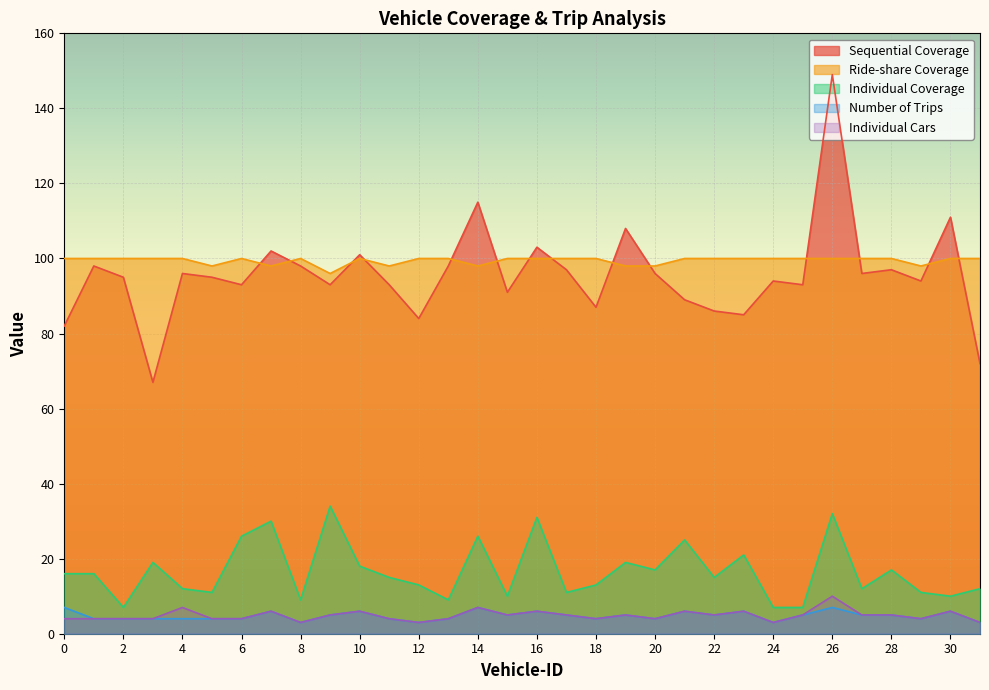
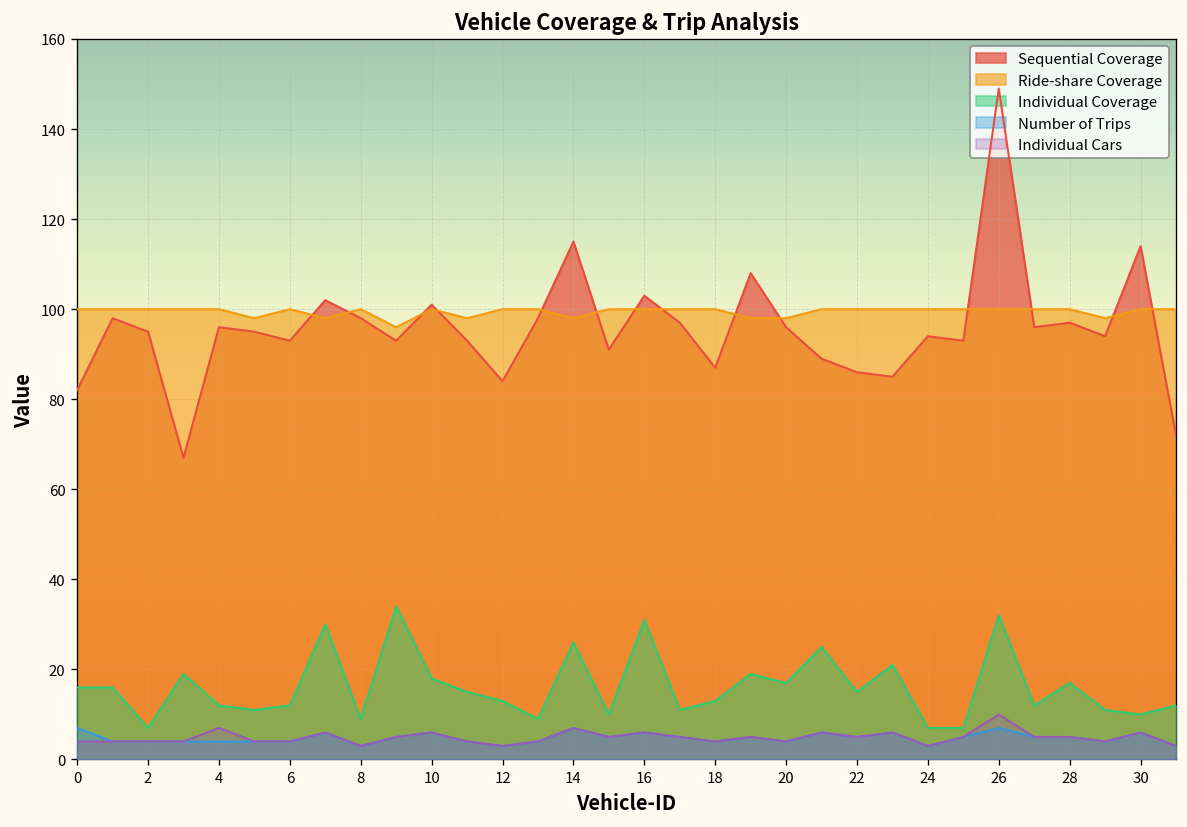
Individual Coverage, 6: 26 -> 12
Sequential Coverage, 30: 111 -> 114
